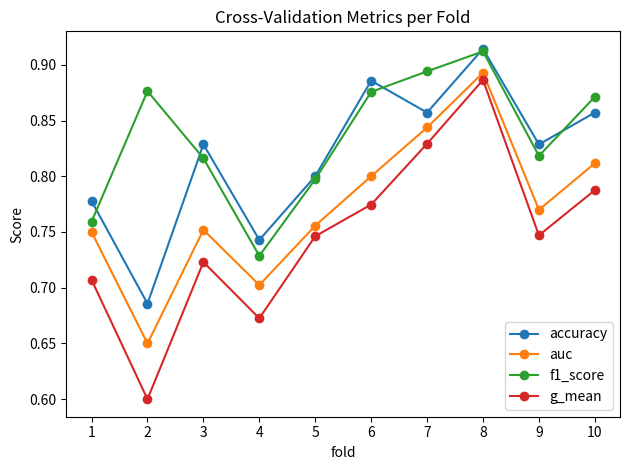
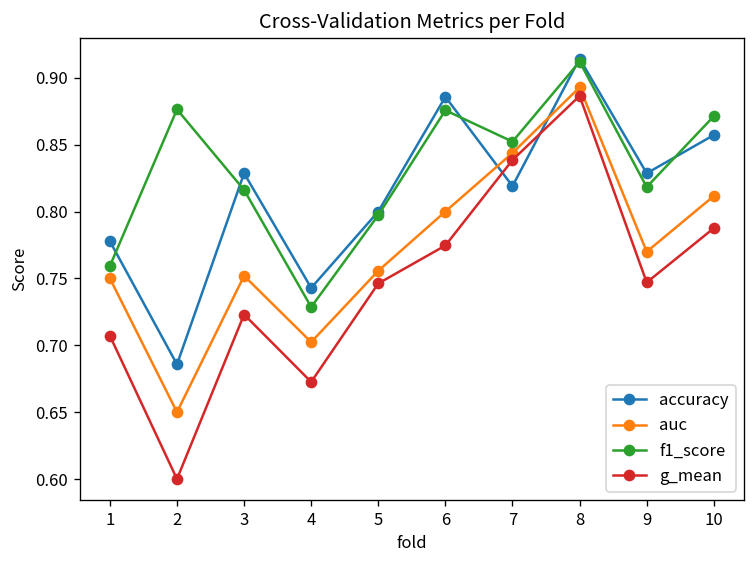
accuracy, 7: 0.857 -> 0.819
f1_score, 7: 0.894 -> 0.852
g_mean, 7: 0.829 -> 0.838
